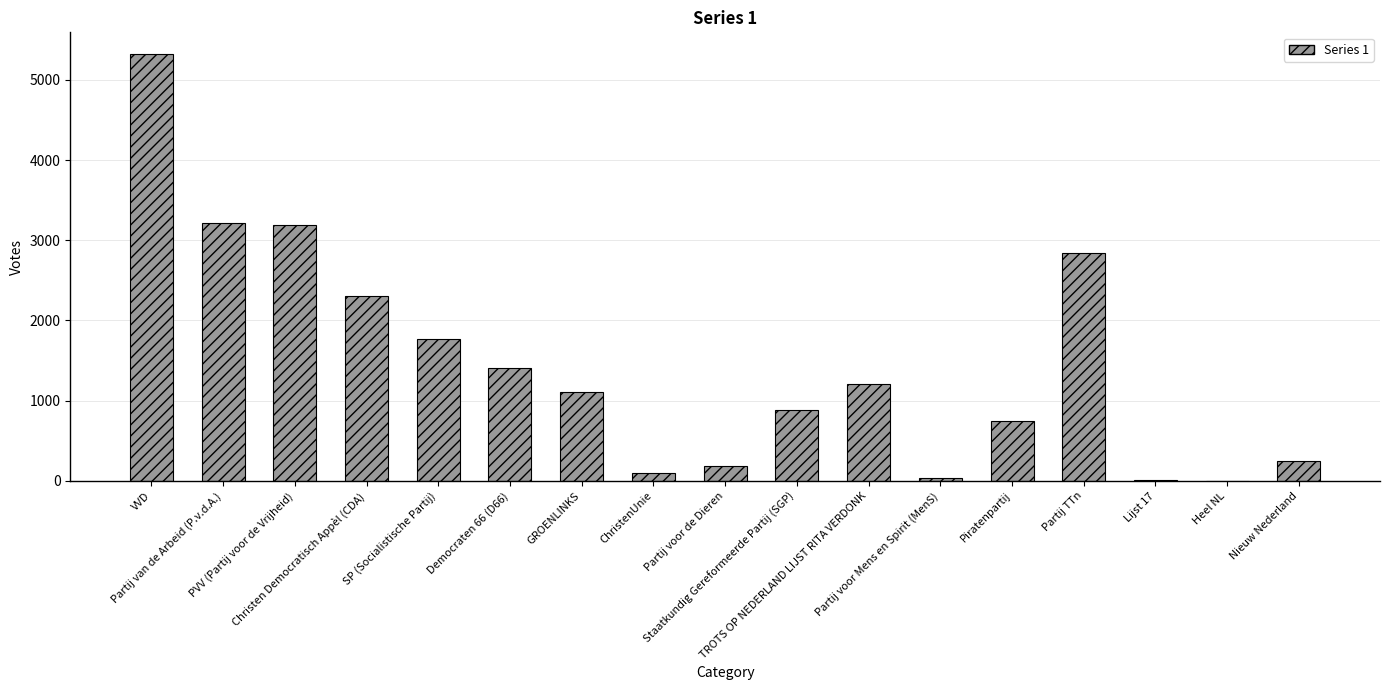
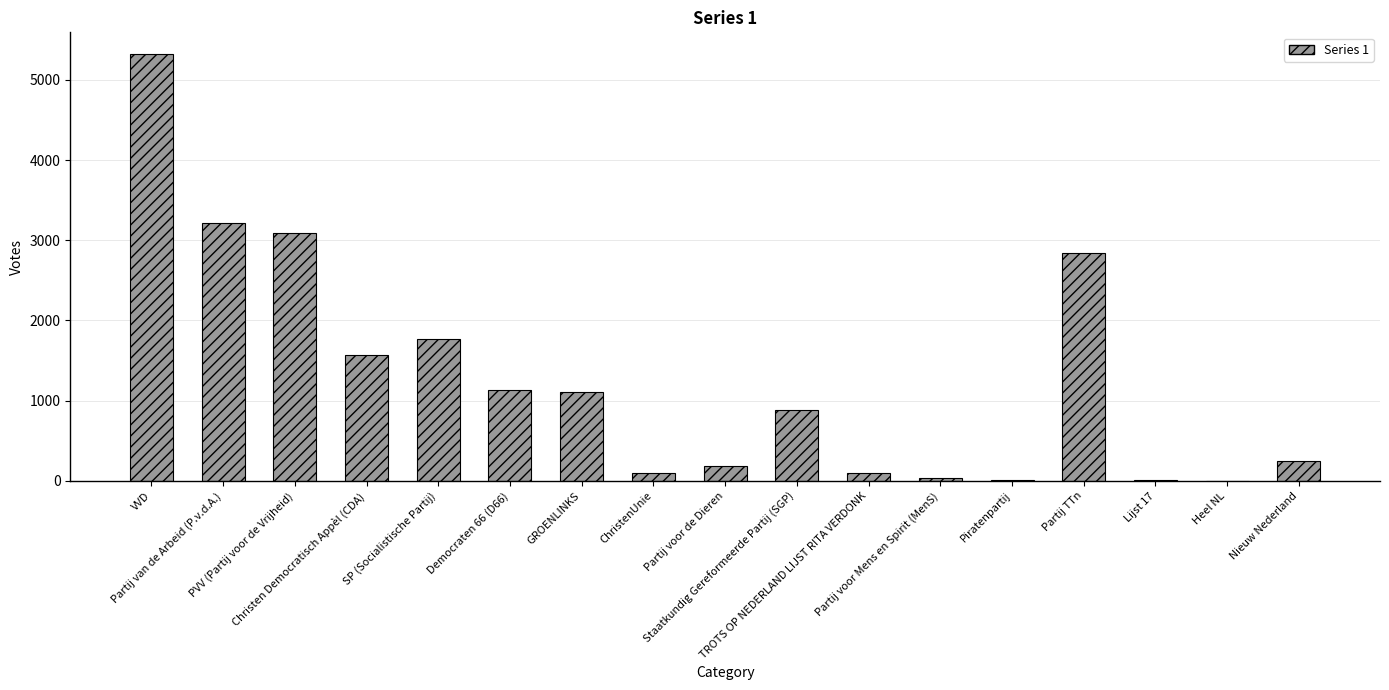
PVV (Partij voor de Vrijheid): 3200 -> 3100
Christen Democratisch Appèl (CDA): 2300 -> 1600
Democraten 66 (D66): 1400 -> 1100
TROTS OP NEDERLAND LIJST RITA VERDONK: 1200 -> 100
Piratenpartij: 700 -> 0
